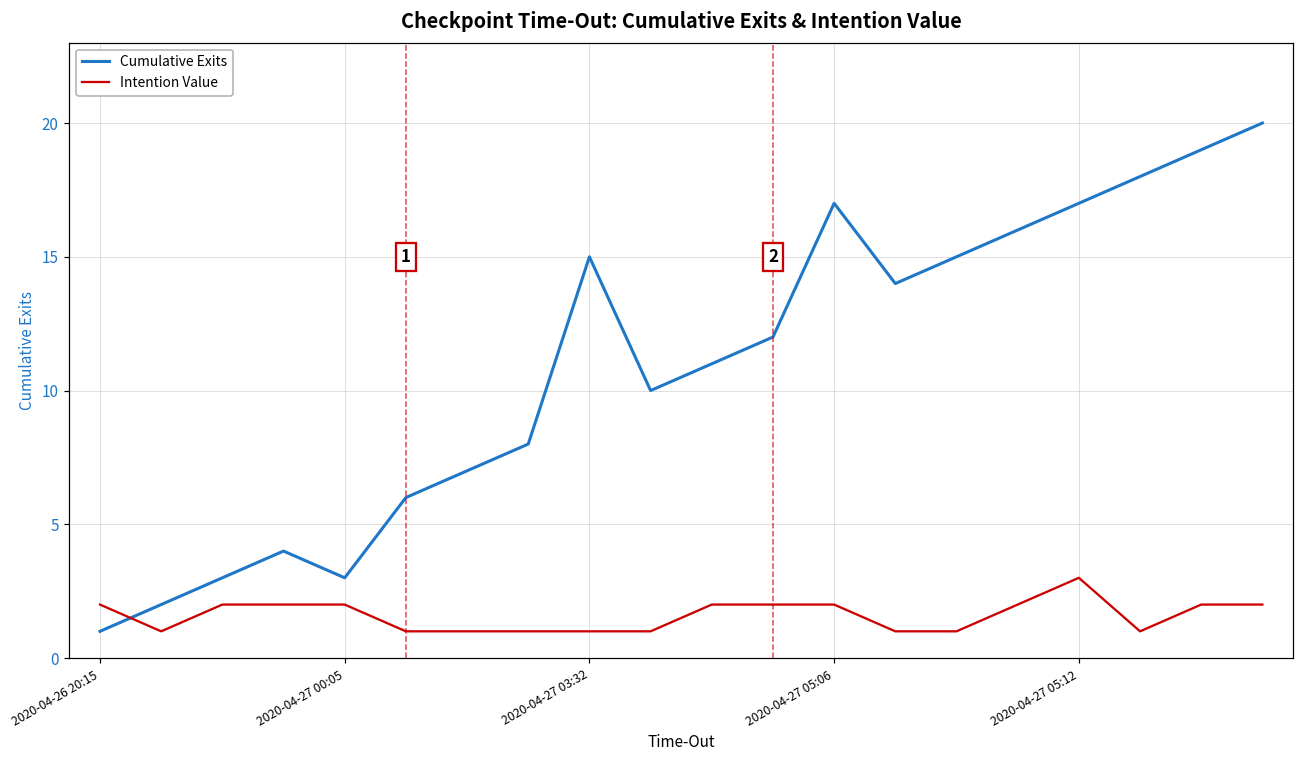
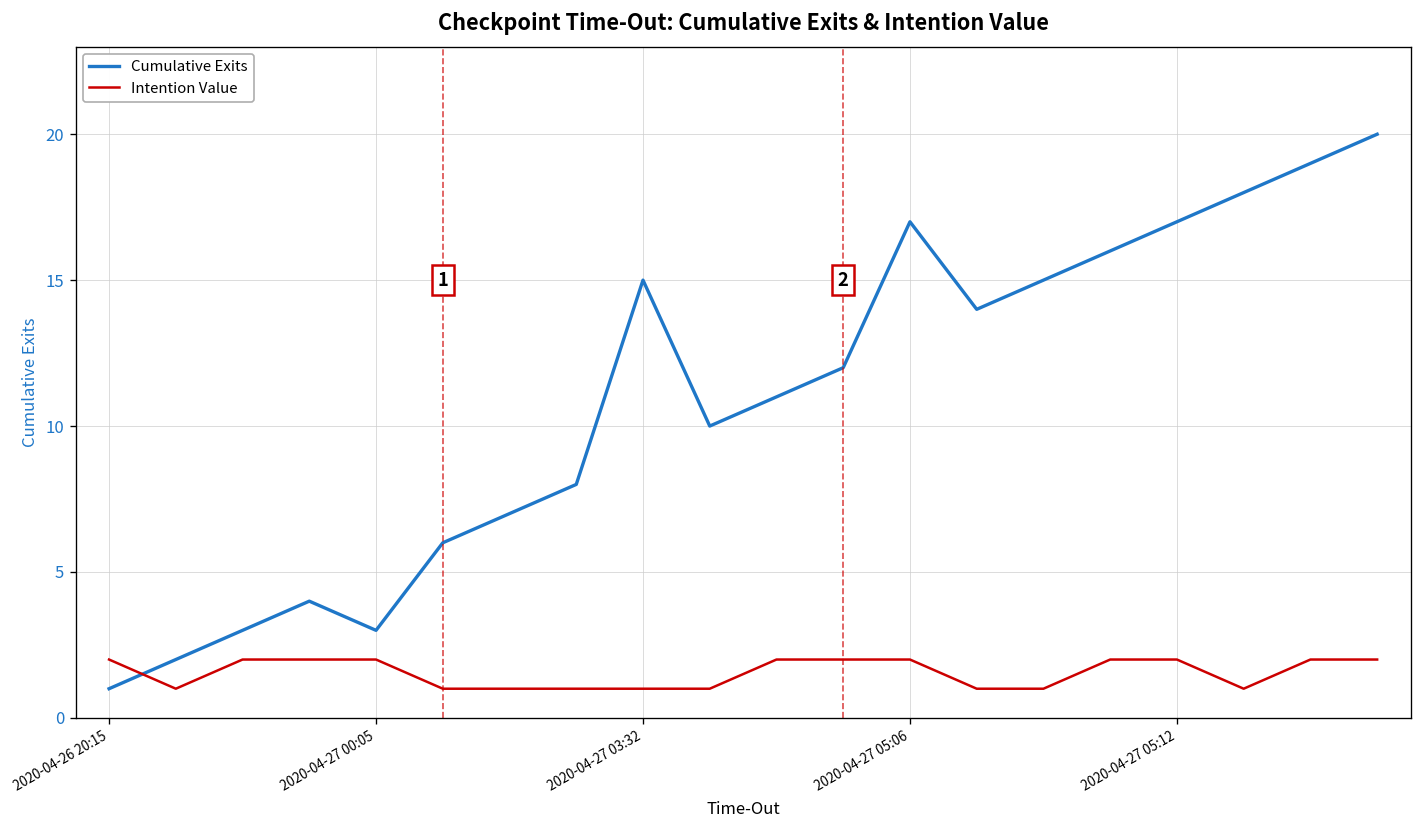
Intention Value, 2020-04-27 05:12: 3 -> 2
